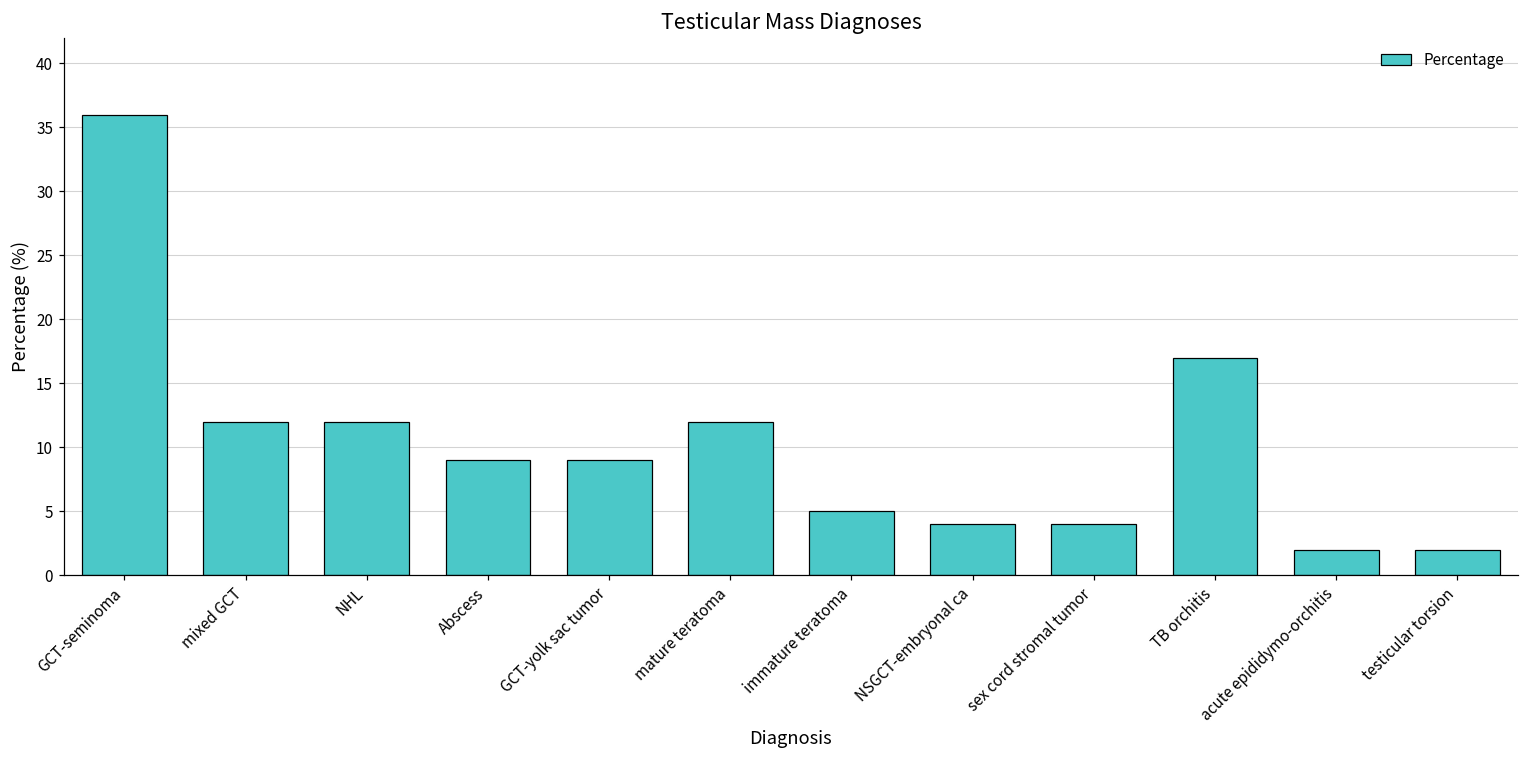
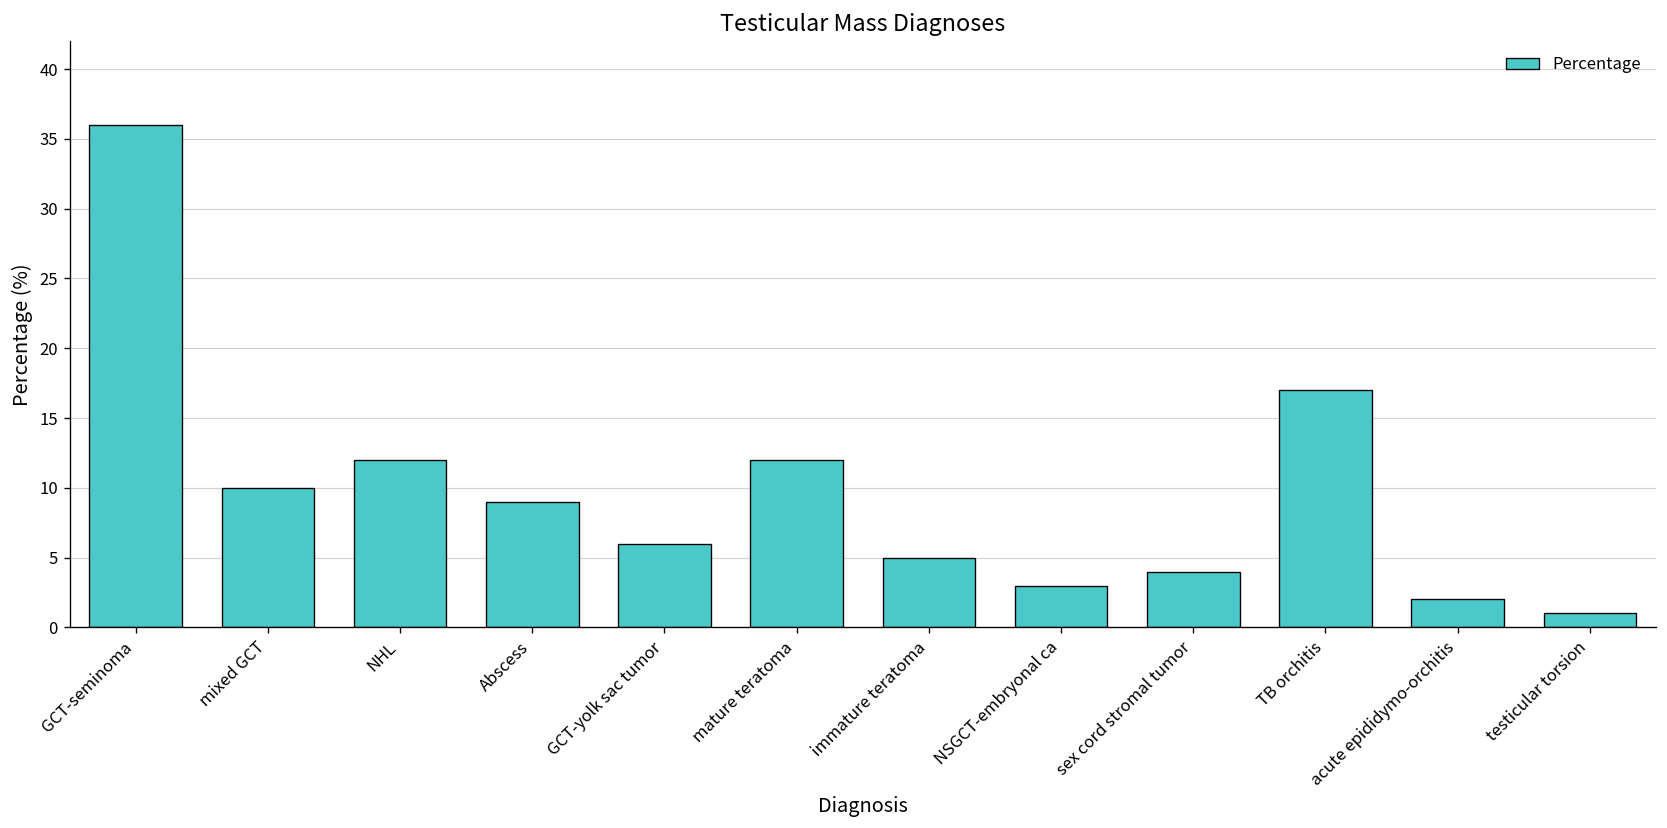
mixed GCT: 12 -> 10
GCT-yolk sac tumor: 9 -> 6
NSGCT-embryonal ca: 4 -> 3
testicular torsion: 2 -> 1
